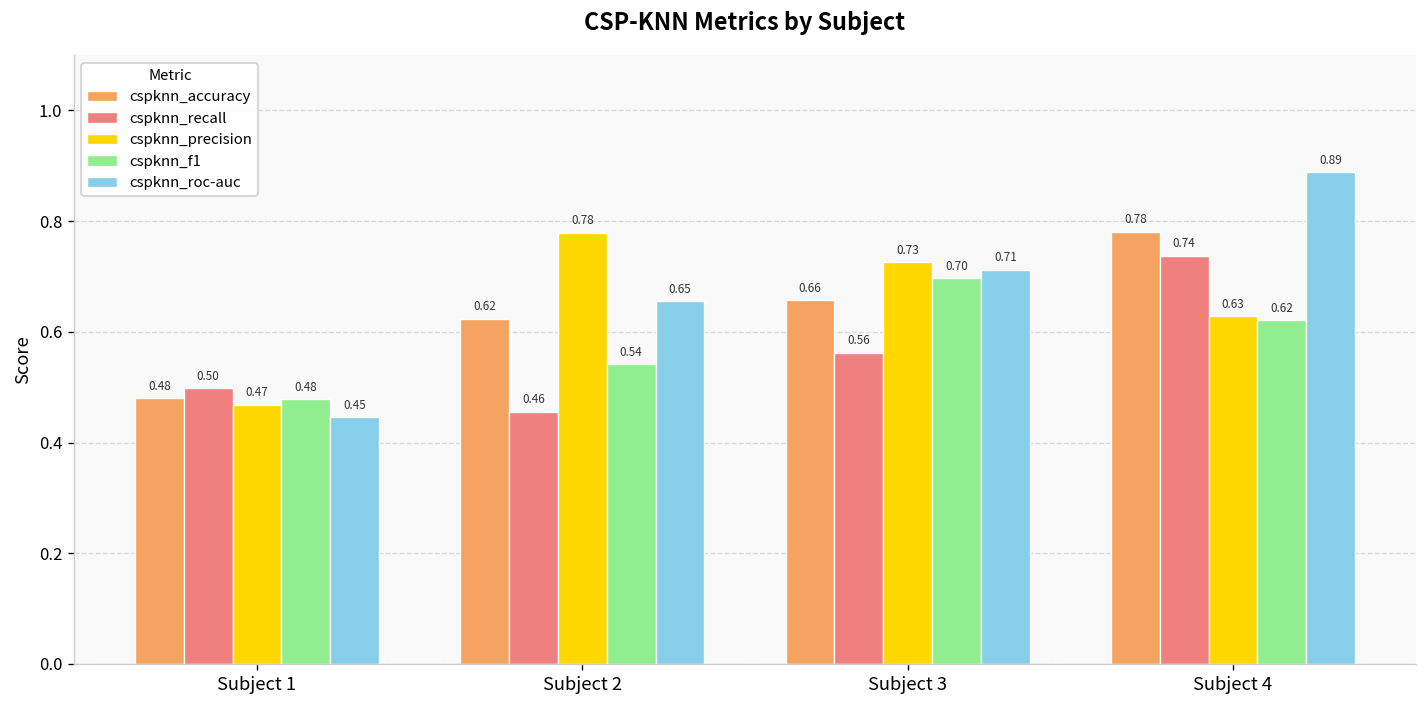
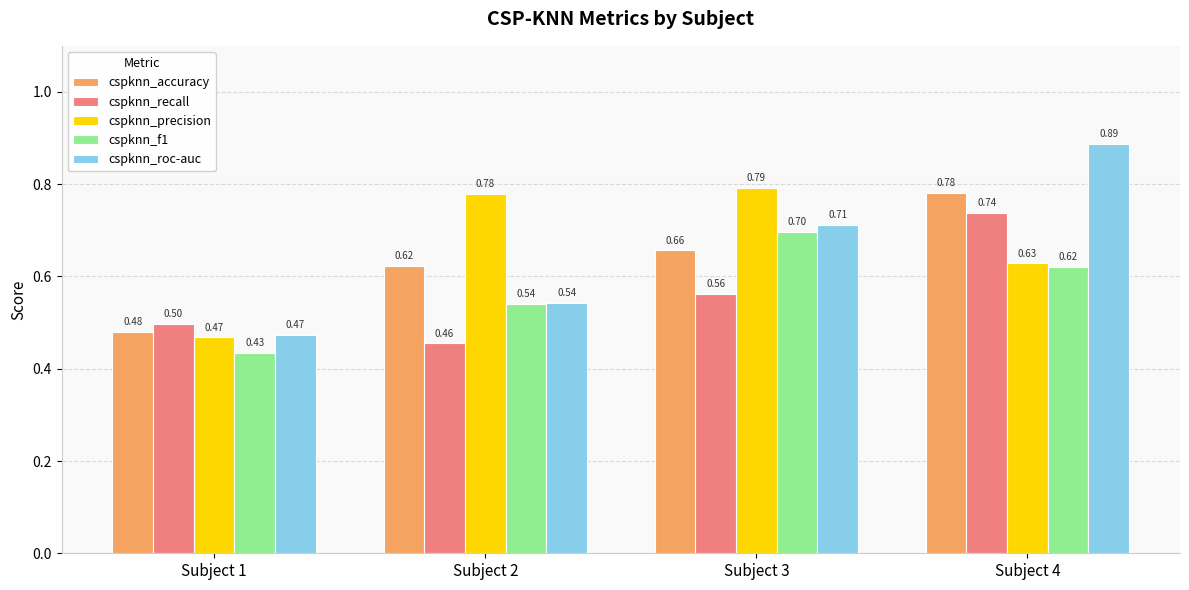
cspknn_f1, Subject 1: 0.48 -> 0.43
cspknn_roc-auc, Subject 1: 0.45 -> 0.47
cspknn_roc-auc, Subject 2: 0.65 -> 0.54
cspknn_precision, Subject 3: 0.73 -> 0.79
